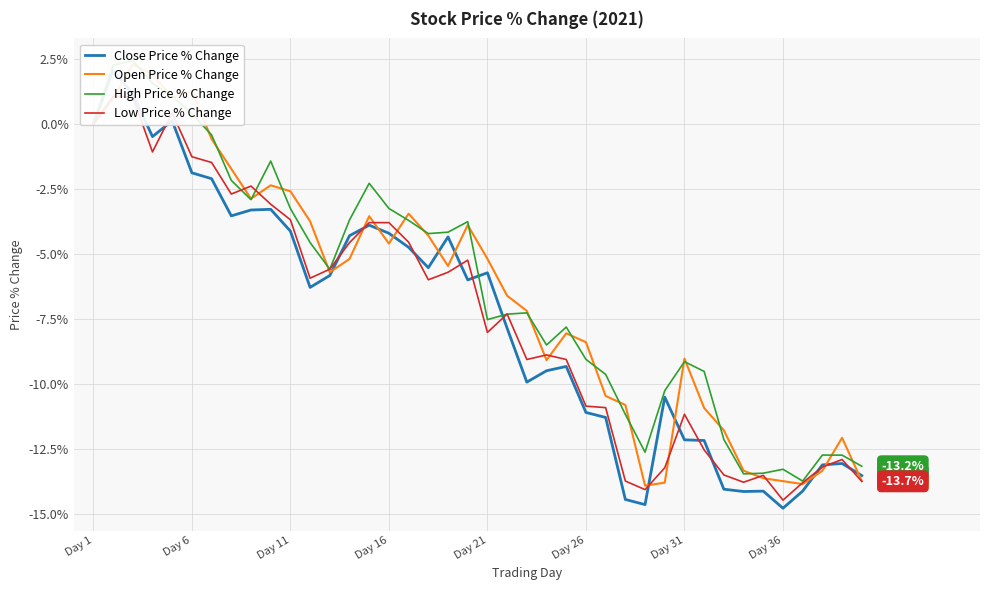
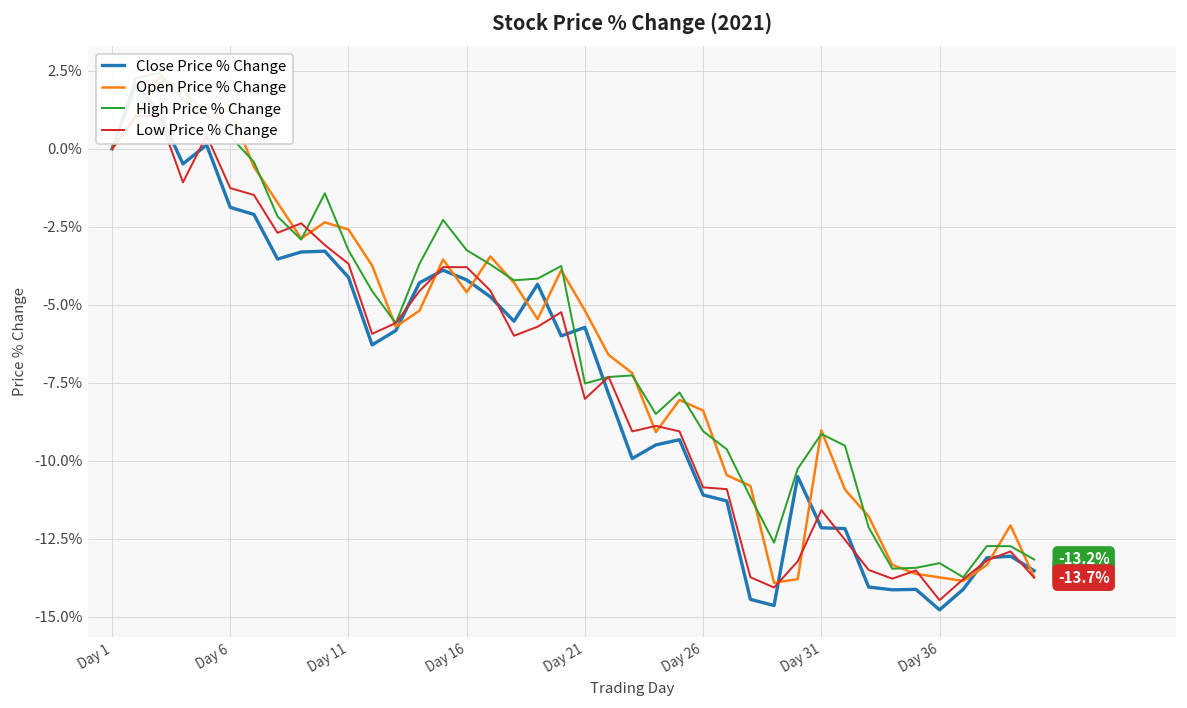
Low Price % Change, Day 31: -11.2% -> -11.6%
